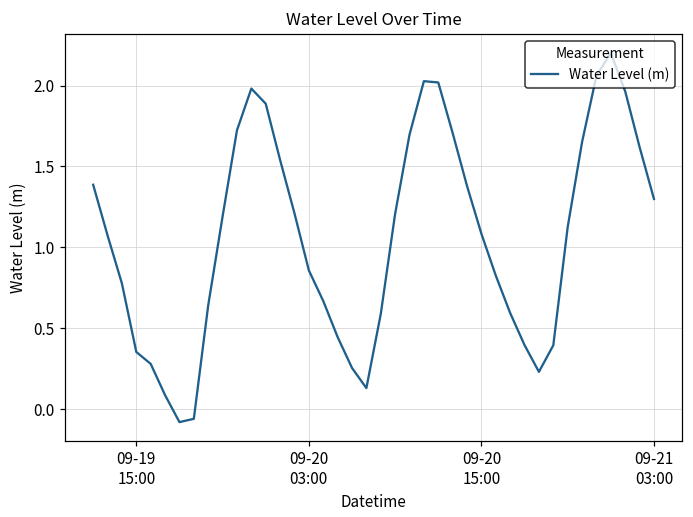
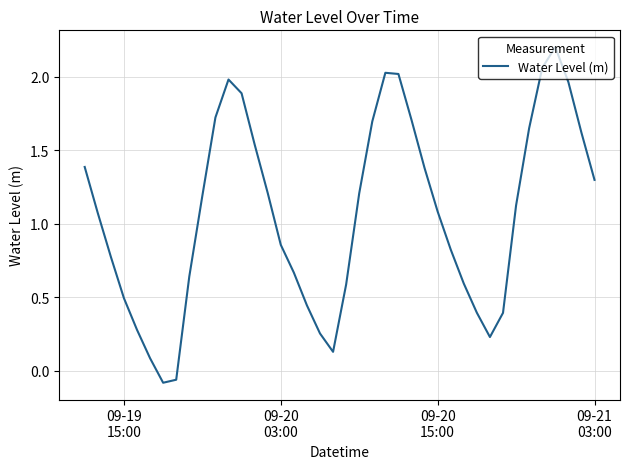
09-19 15:00: 0.35 -> 0.49
